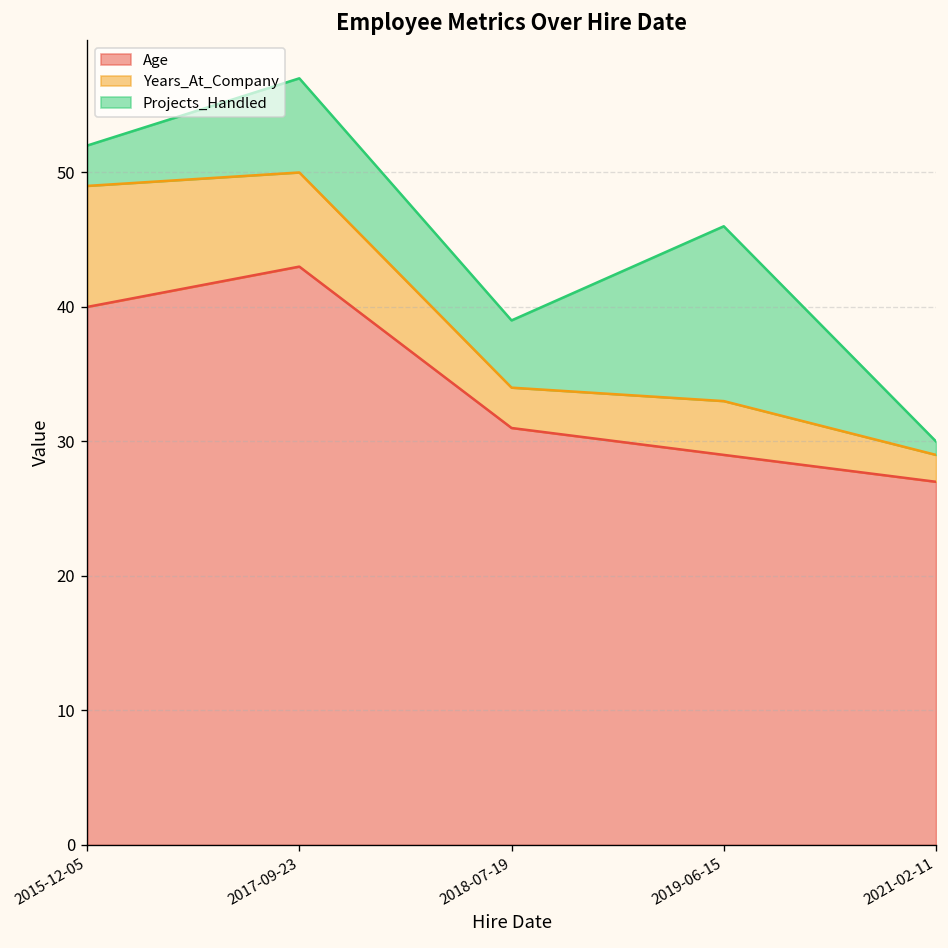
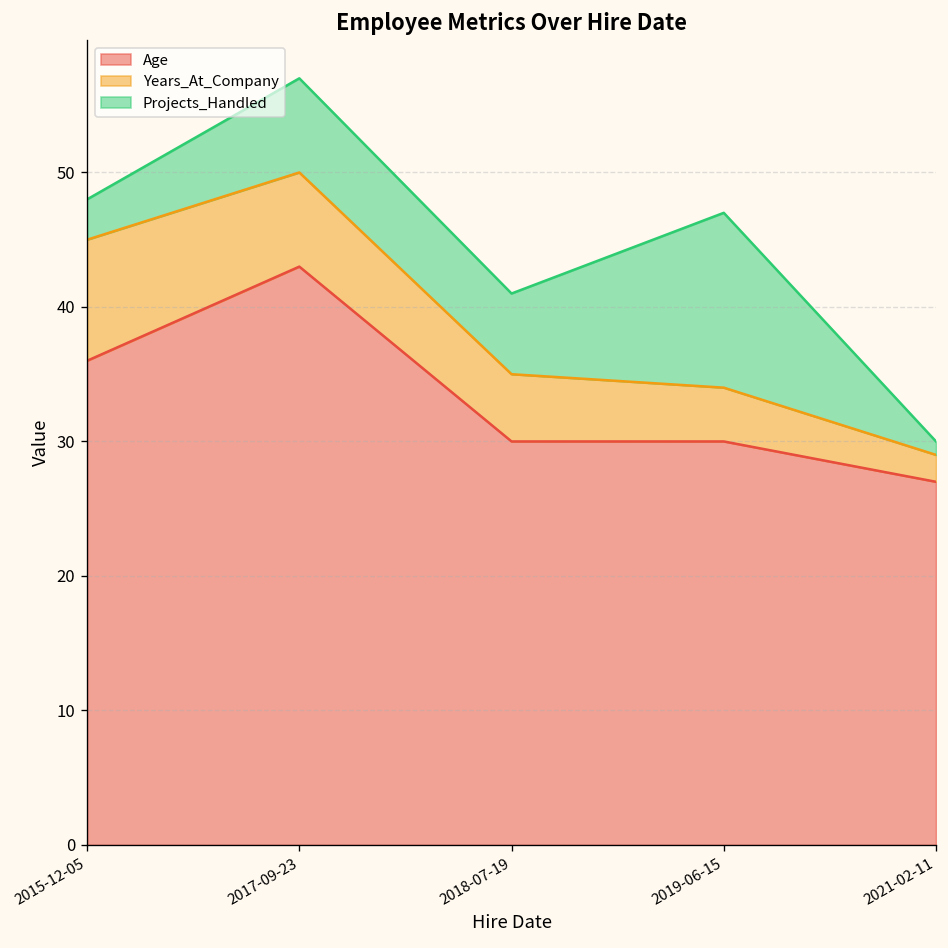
Age, 2015-12-05: 40 -> 36
Age, 2018-07-19: 31 -> 30
Years_At_Company, 2018-07-19: 3 -> 5
Projects_Handled, 2018-07-19: 5 -> 6
Age, 2019-06-15: 29 -> 30
